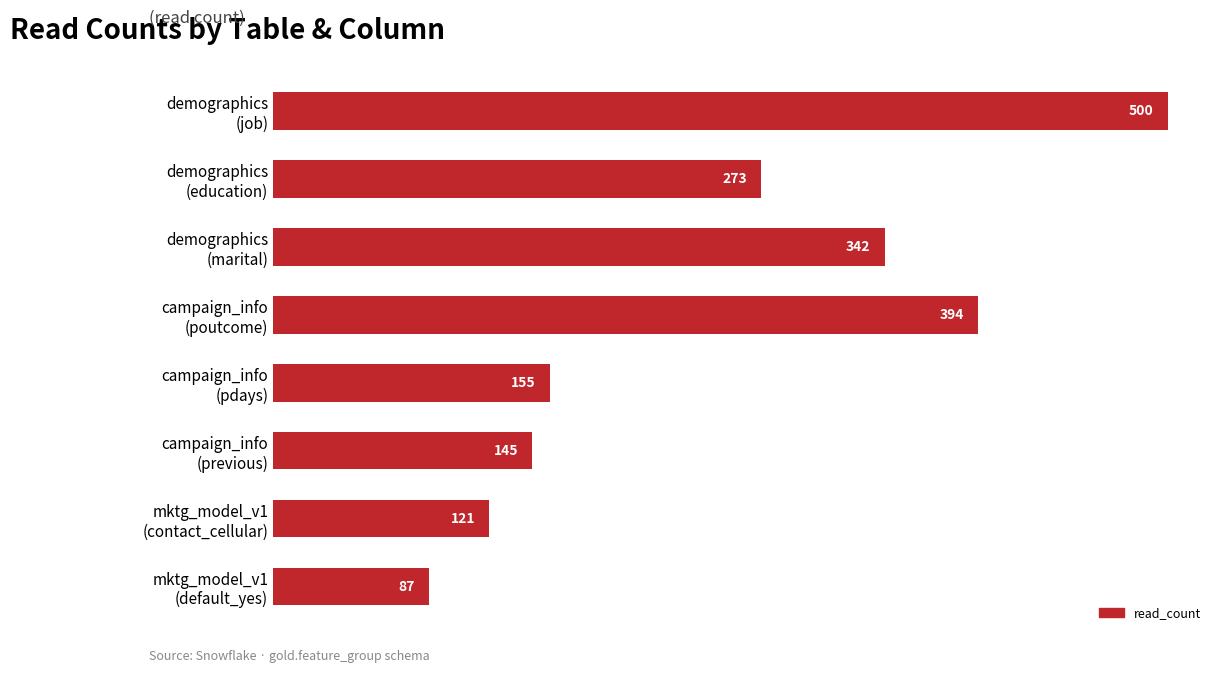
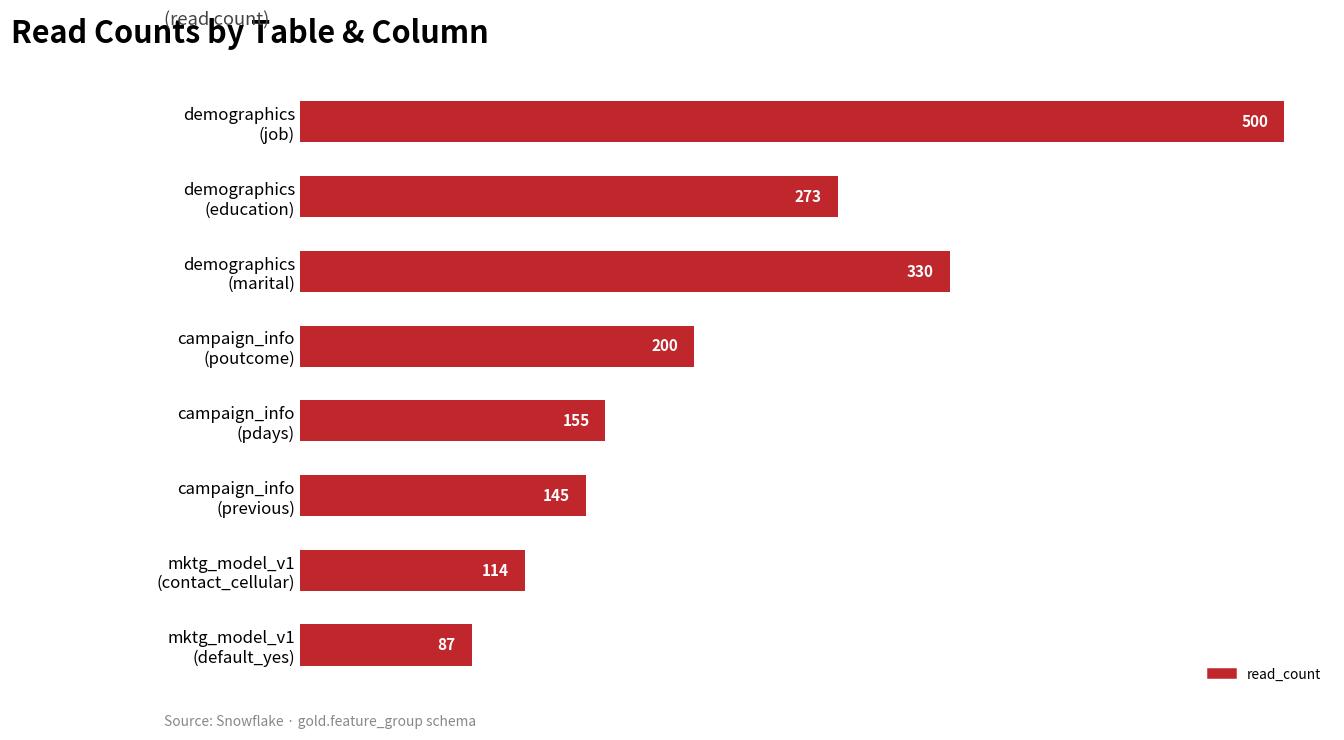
demographics (marital): 342 -> 330
campaign_info (poutcome): 394 -> 200
mktg_model_v1 (contact_cellular): 121 -> 114
